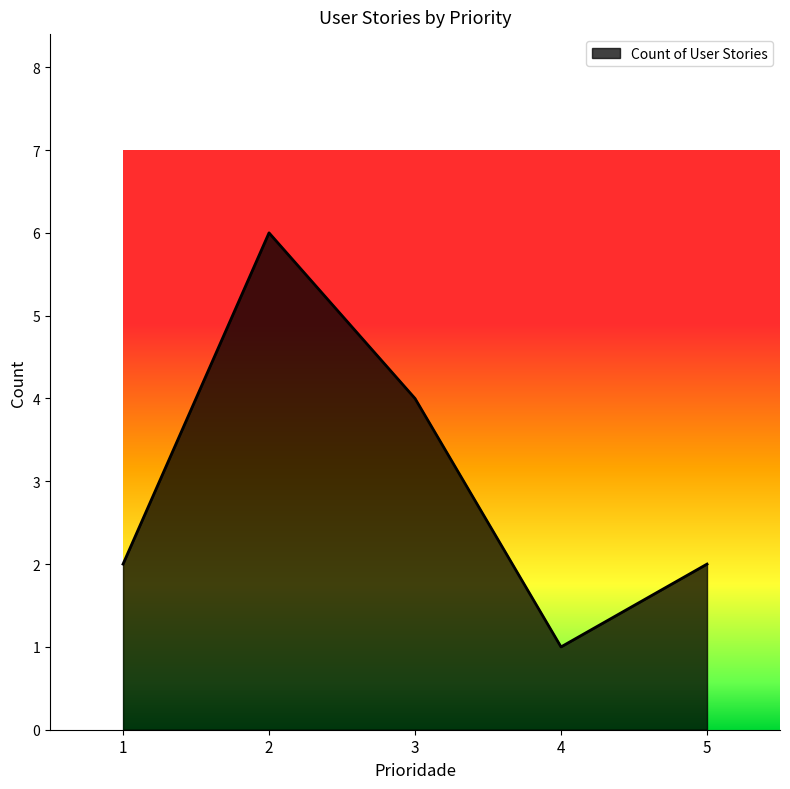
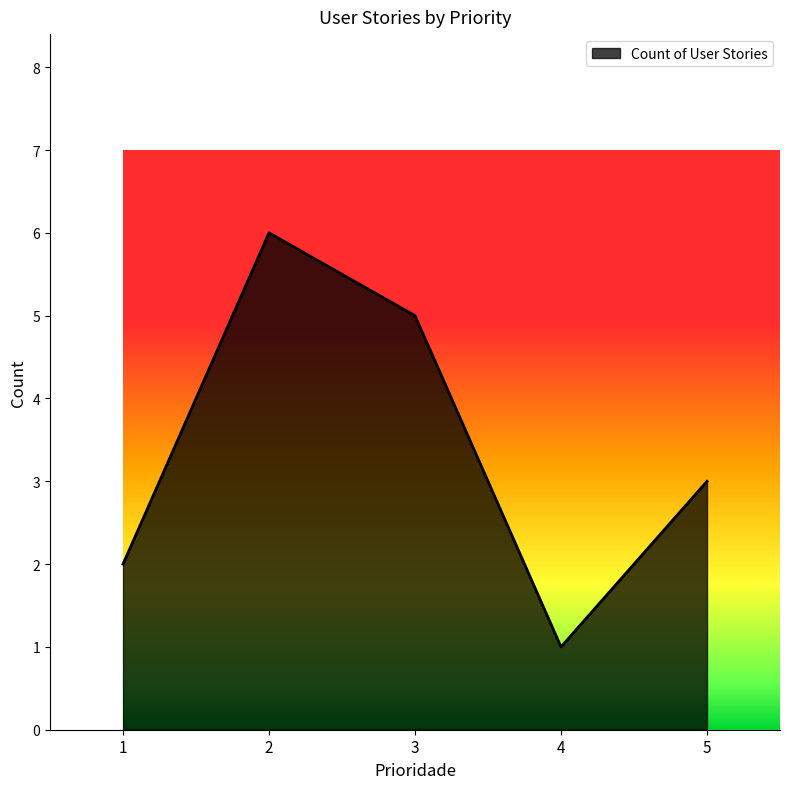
3: 4 -> 5
5: 2 -> 3
